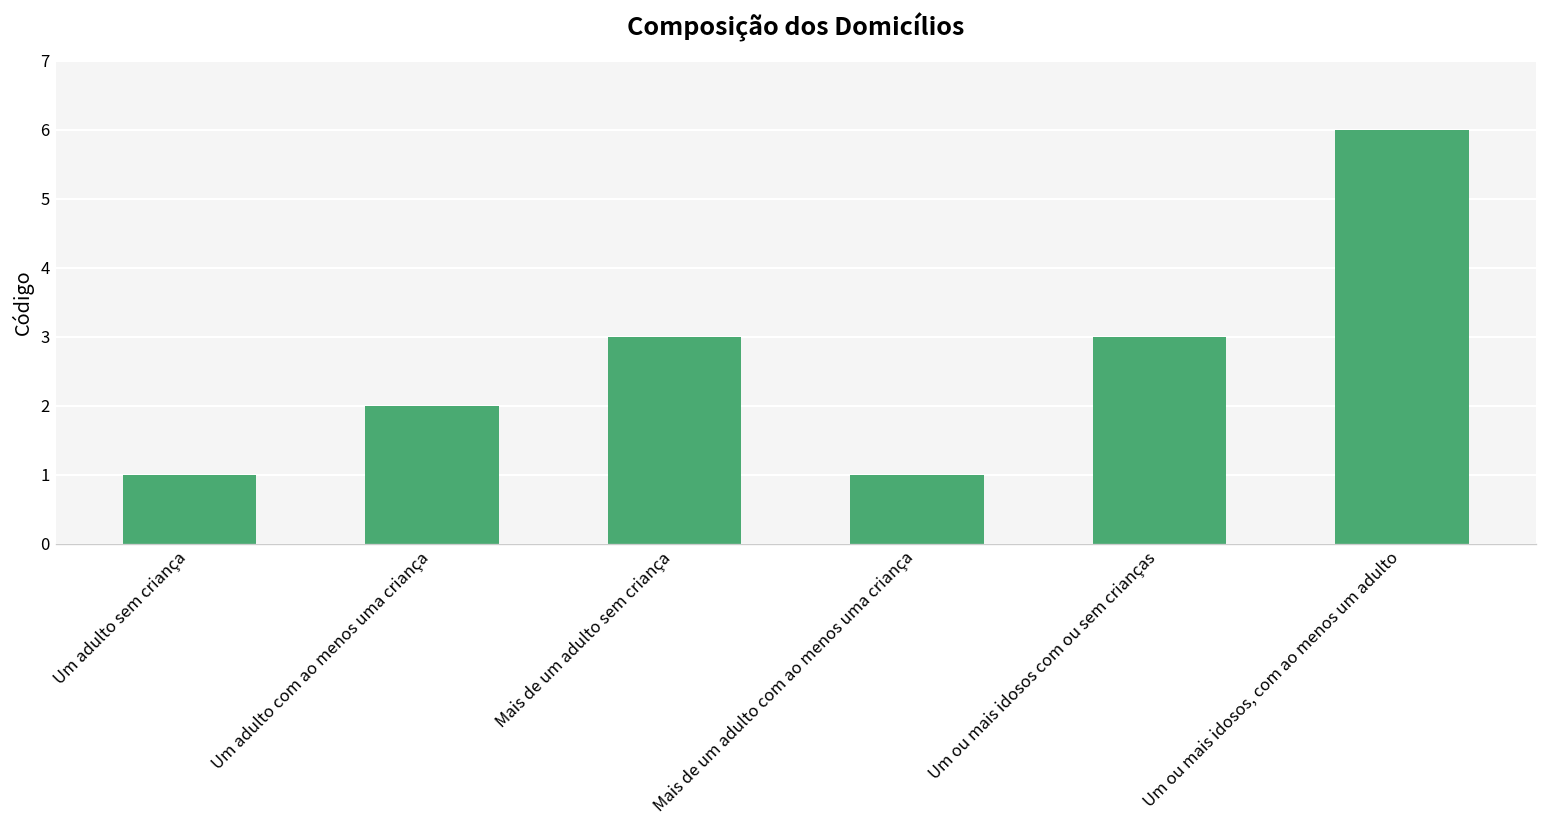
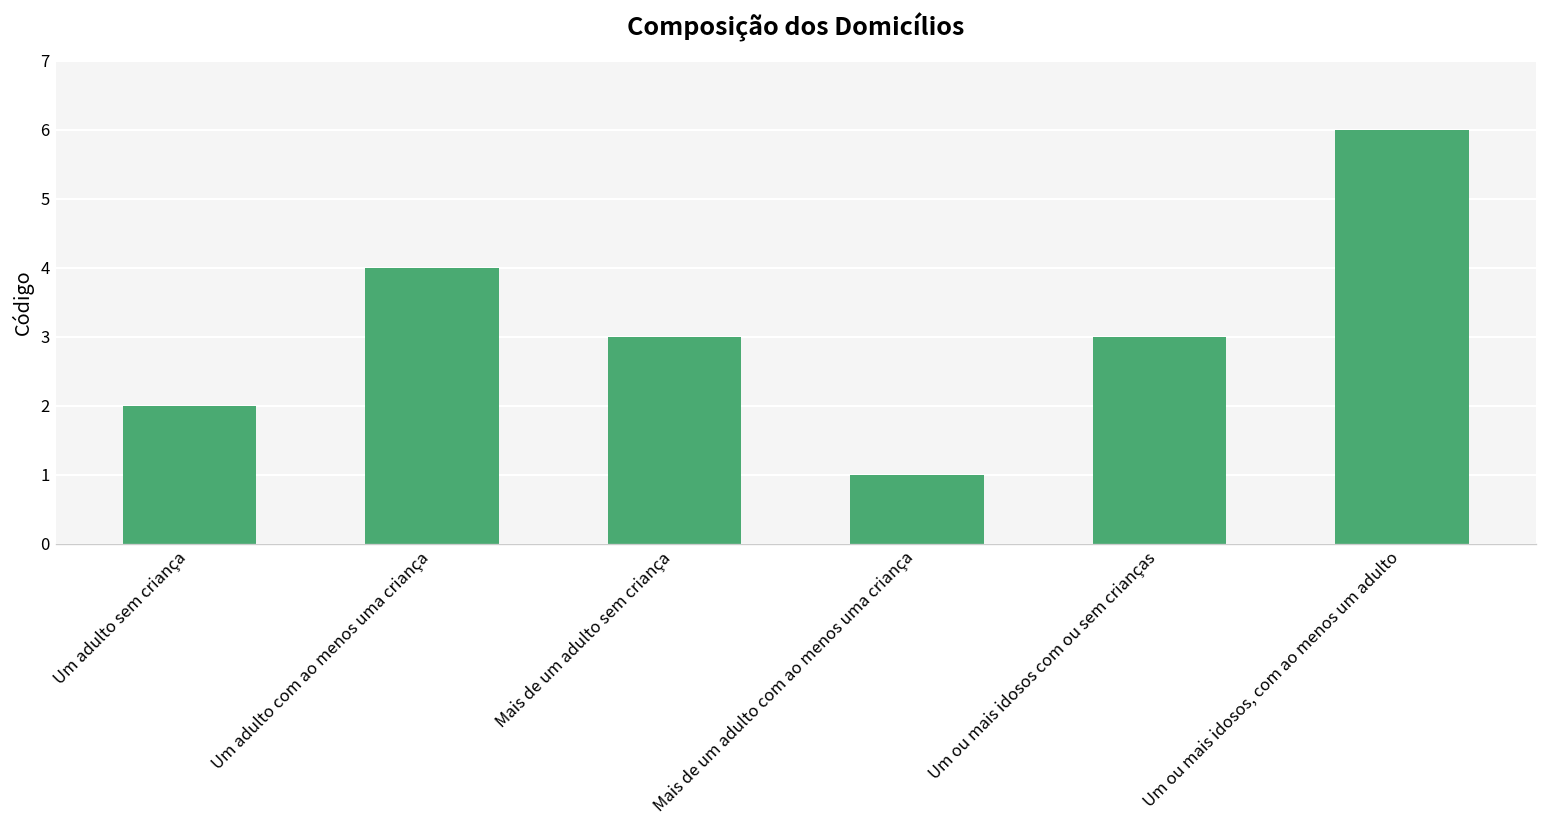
Um adulto sem criança: 1 -> 2
Um adulto com ao menos uma criança: 2 -> 4
